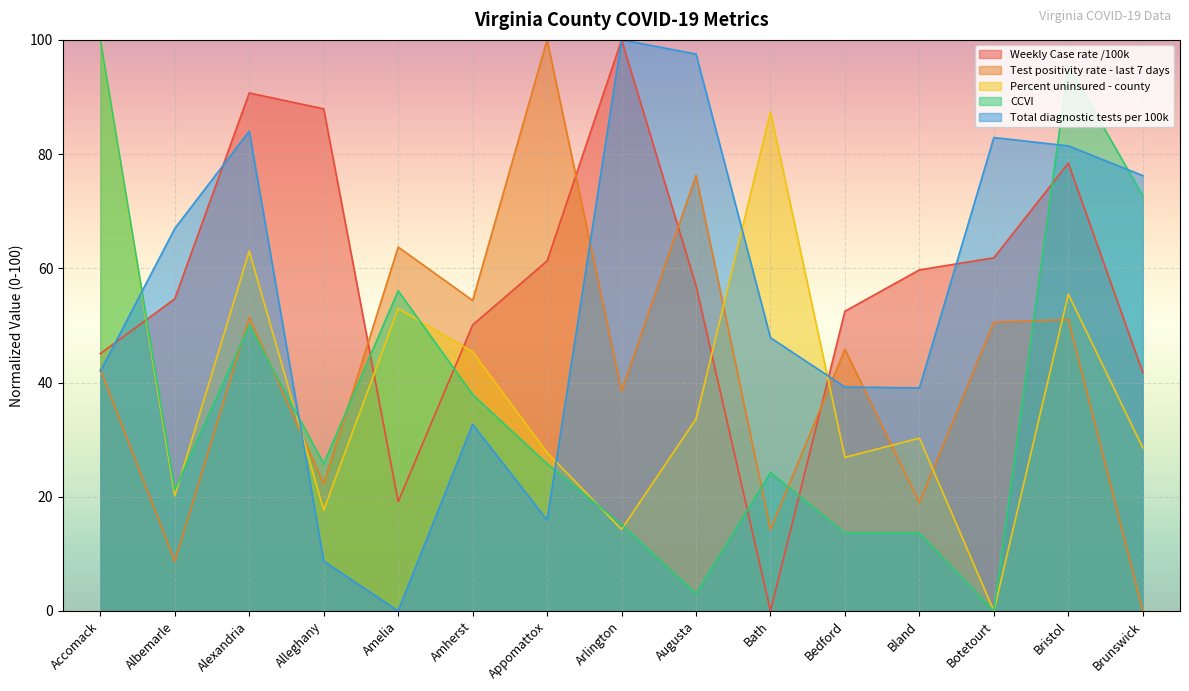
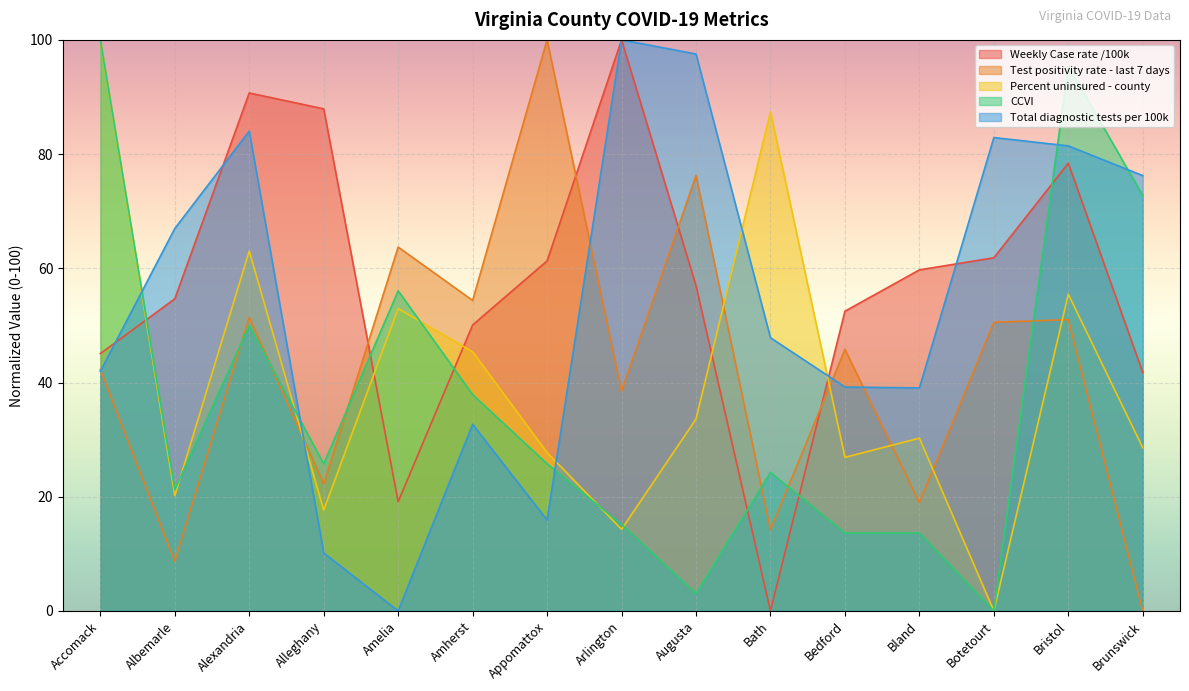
Total diagnostic tests per 100k, Alleghany: 9 -> 10
